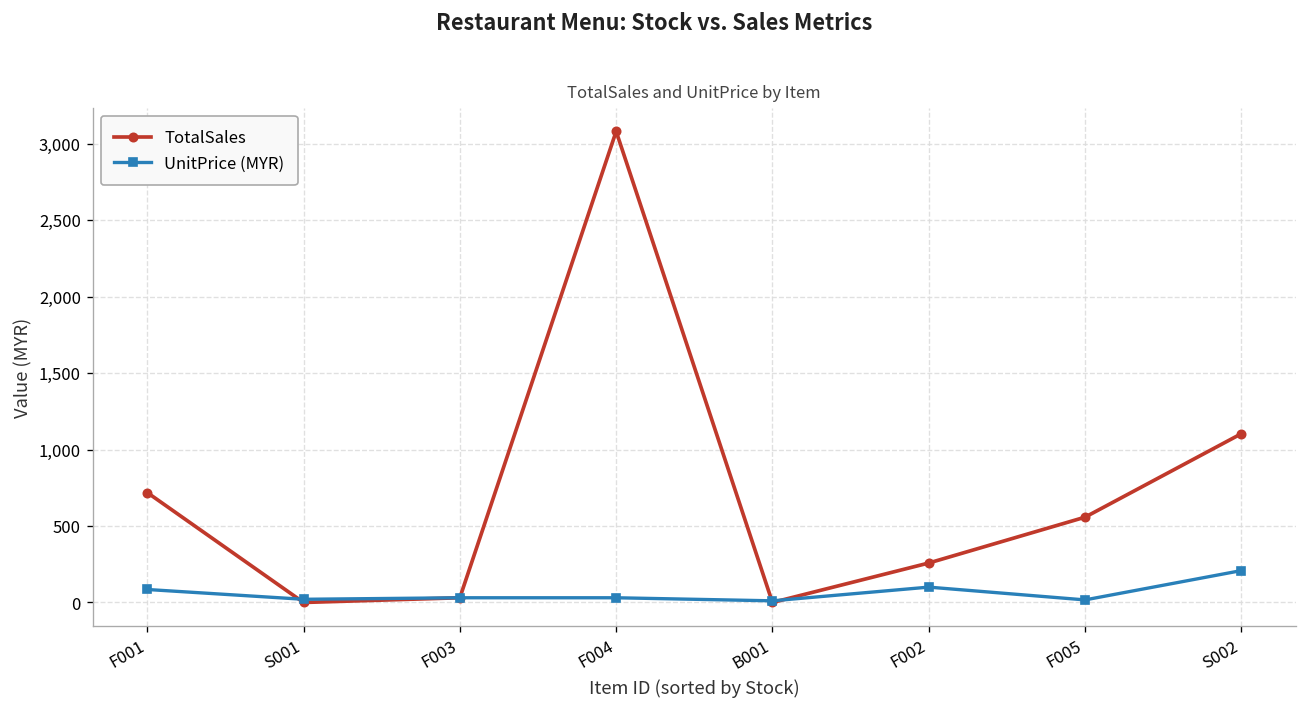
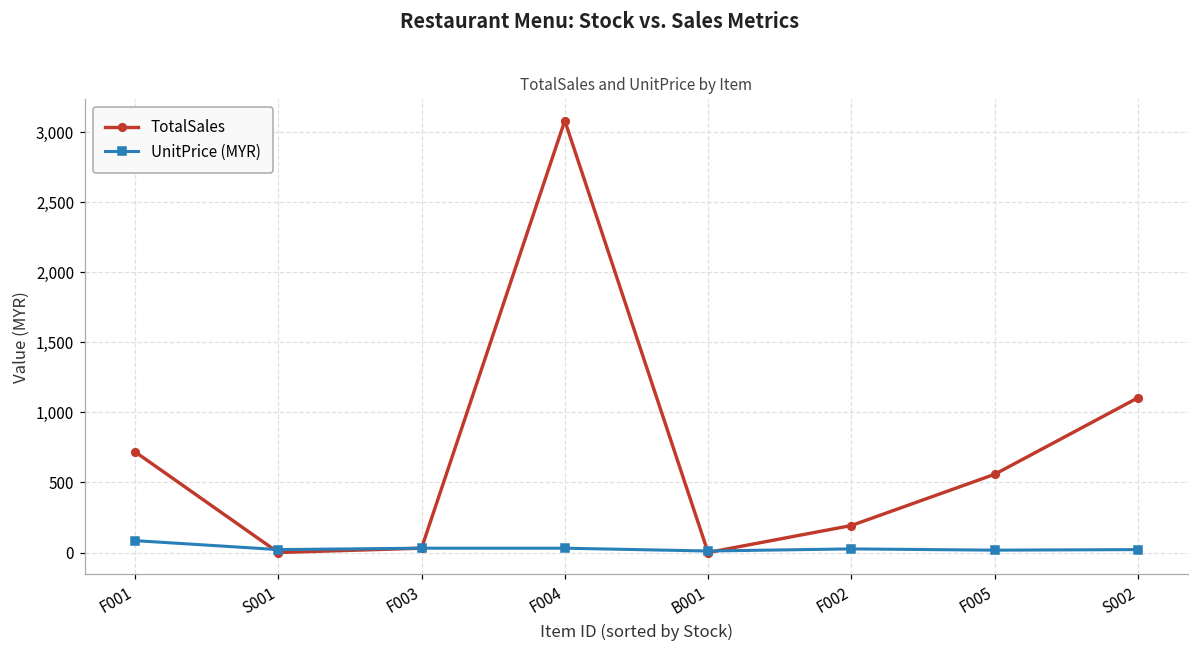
TotalSales, F002: 260 -> 190
UnitPrice (MYR), F002: 100 -> 30
UnitPrice (MYR), S002: 210 -> 20
